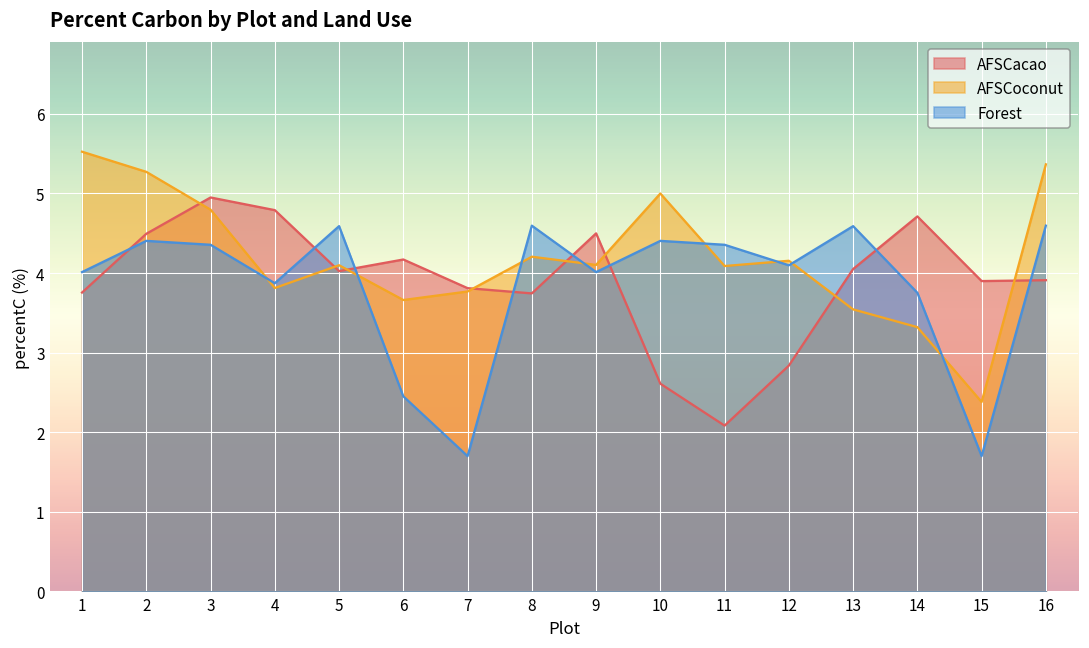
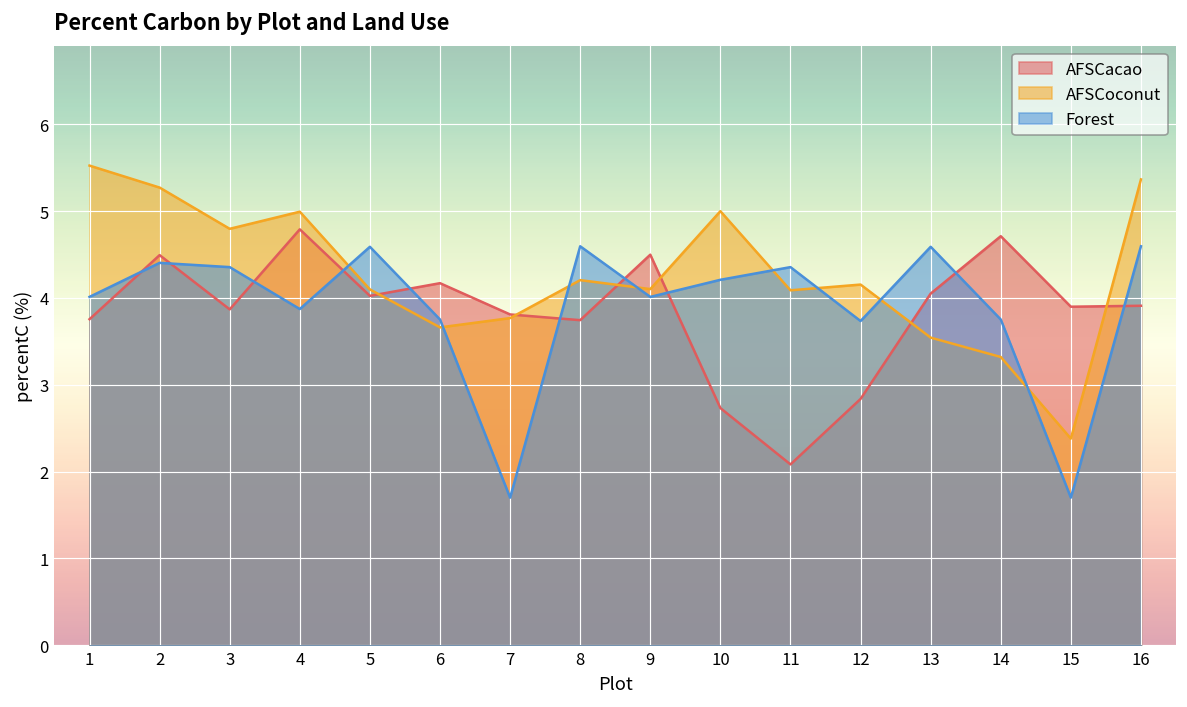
AFSCacao, 3: 4.9 -> 3.9
AFSCoconut, 4: 3.8 -> 5.0
Forest, 6: 2.5 -> 3.8
AFSCacao, 10: 2.6 -> 2.7
Forest, 10: 4.4 -> 4.2
Forest, 12: 4.1 -> 3.7
